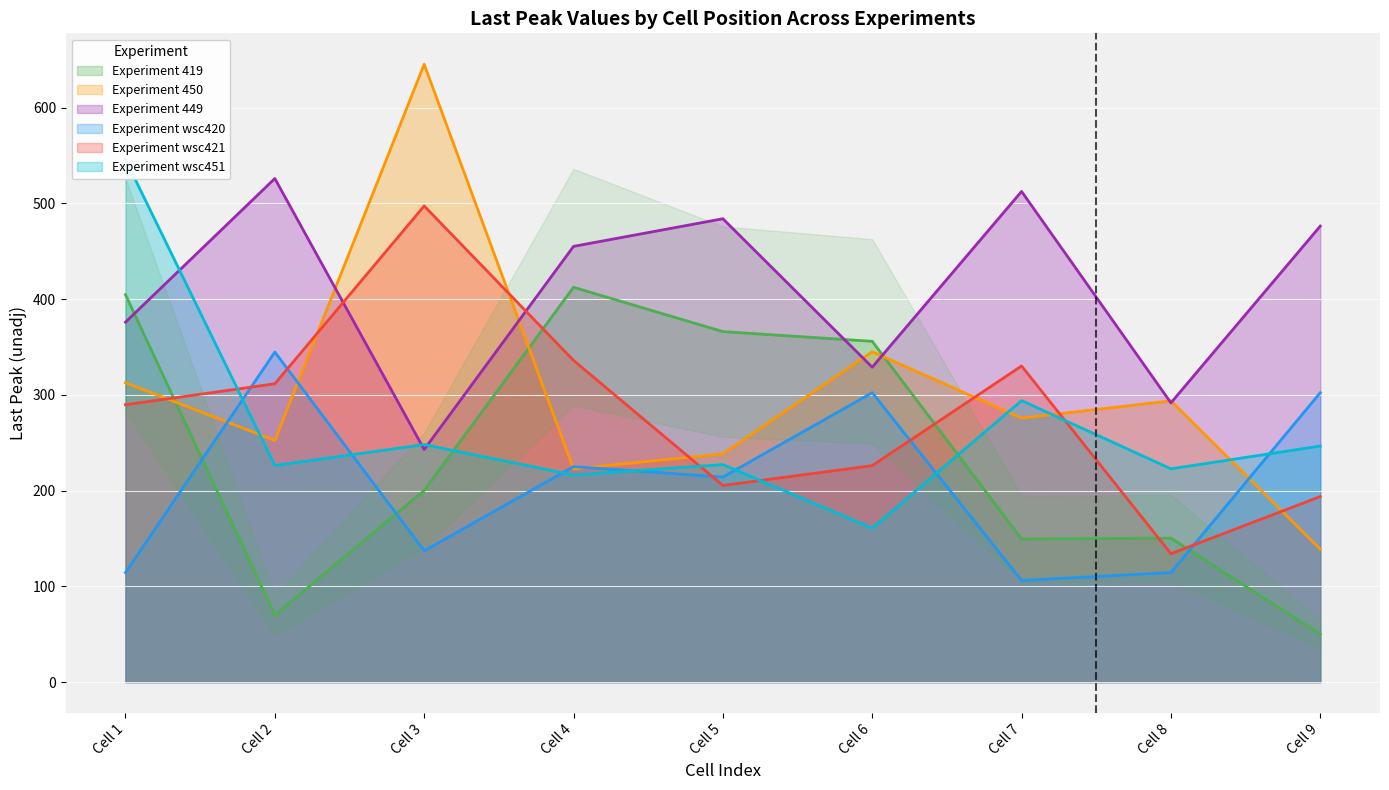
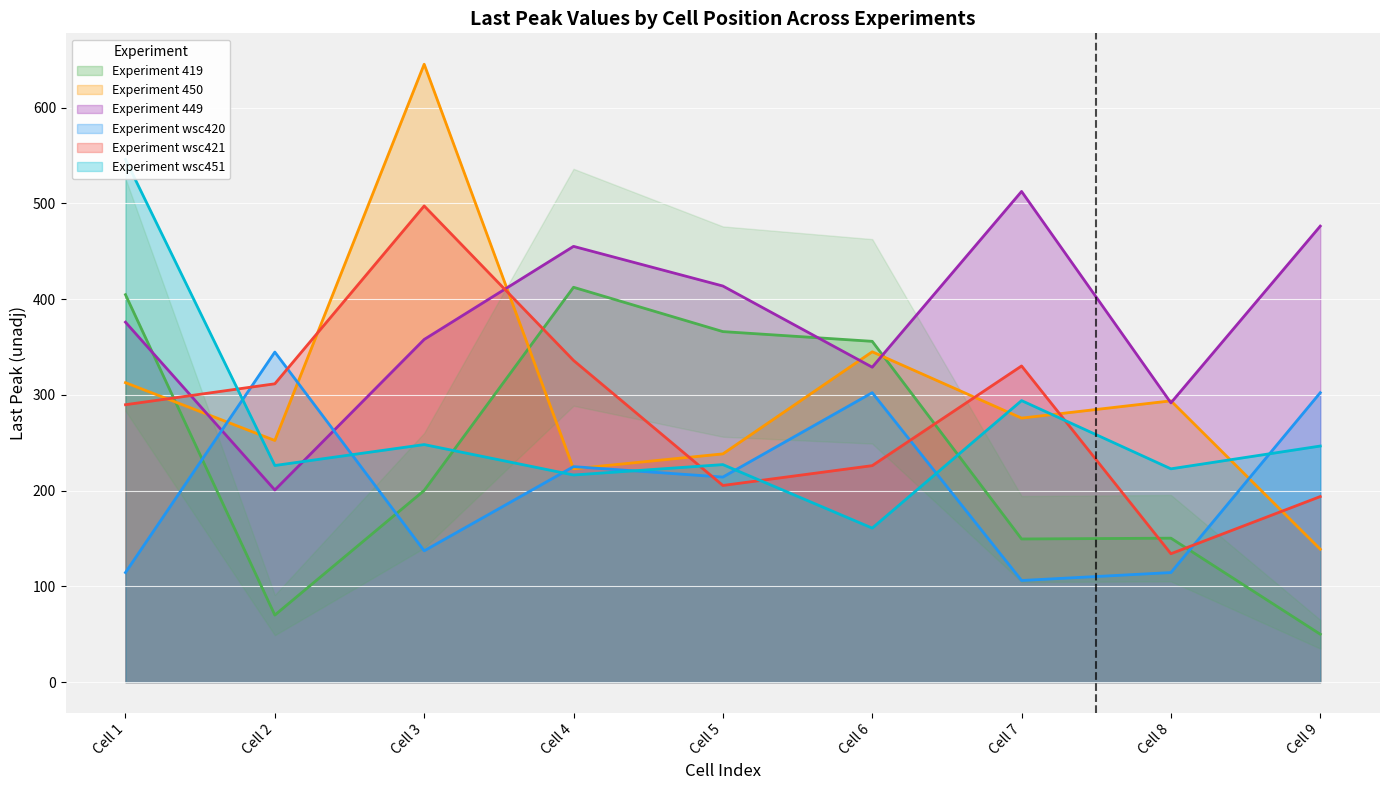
Experiment 449, Cell 2: 530 -> 200
Experiment 449, Cell 3: 240 -> 360
Experiment 449, Cell 5: 480 -> 410
